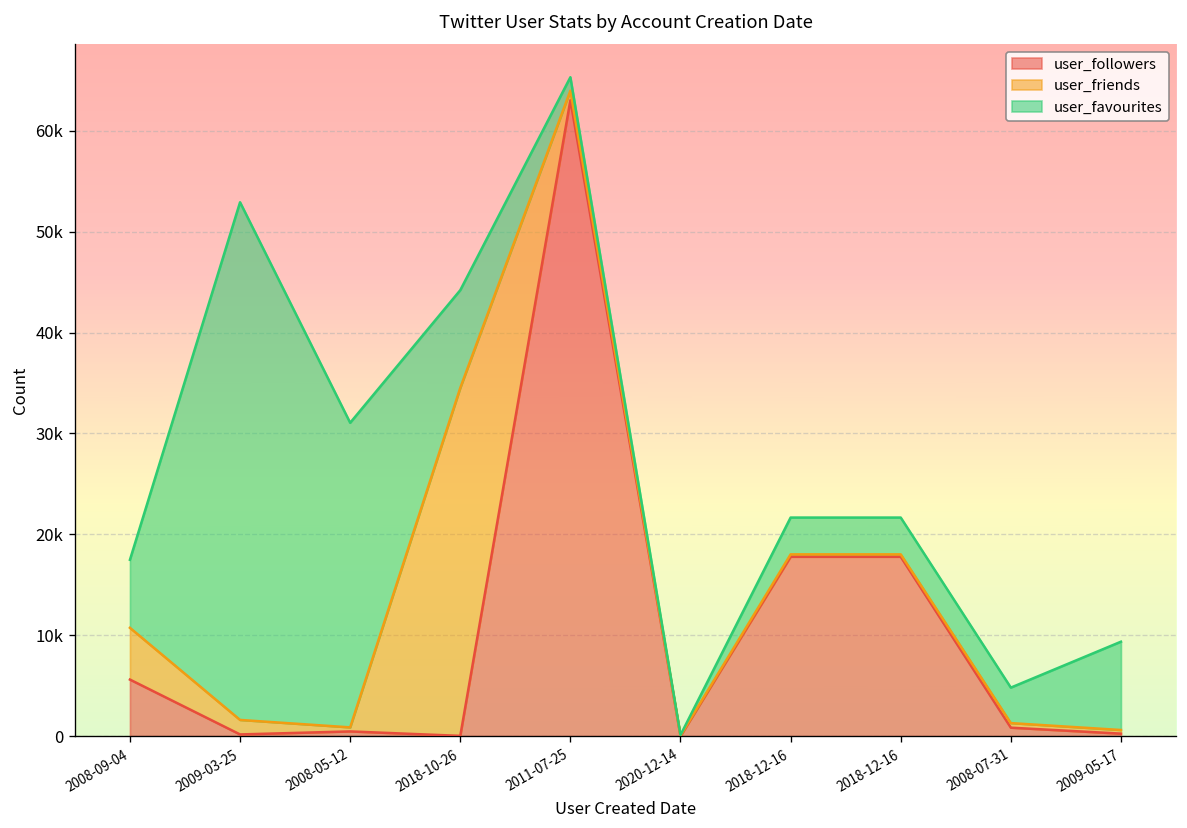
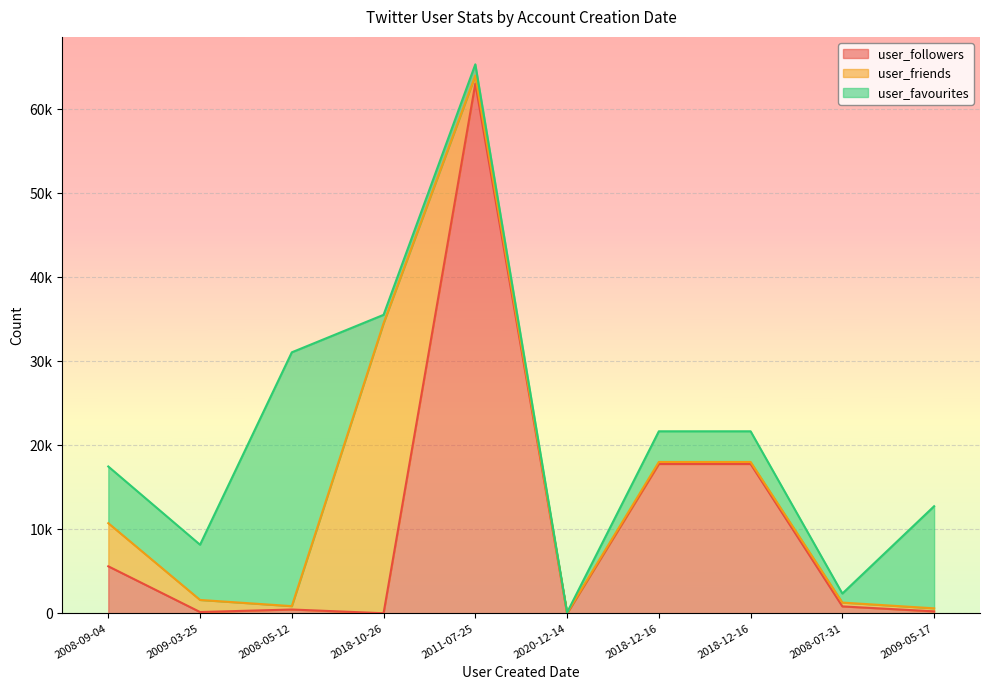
user_favourites, 2009-03-25: 51000 -> 7000
user_favourites, 2018-10-26: 10000 -> 1000
user_favourites, 2008-07-31: 4000 -> 1000
user_favourites, 2009-05-17: 9000 -> 12000
